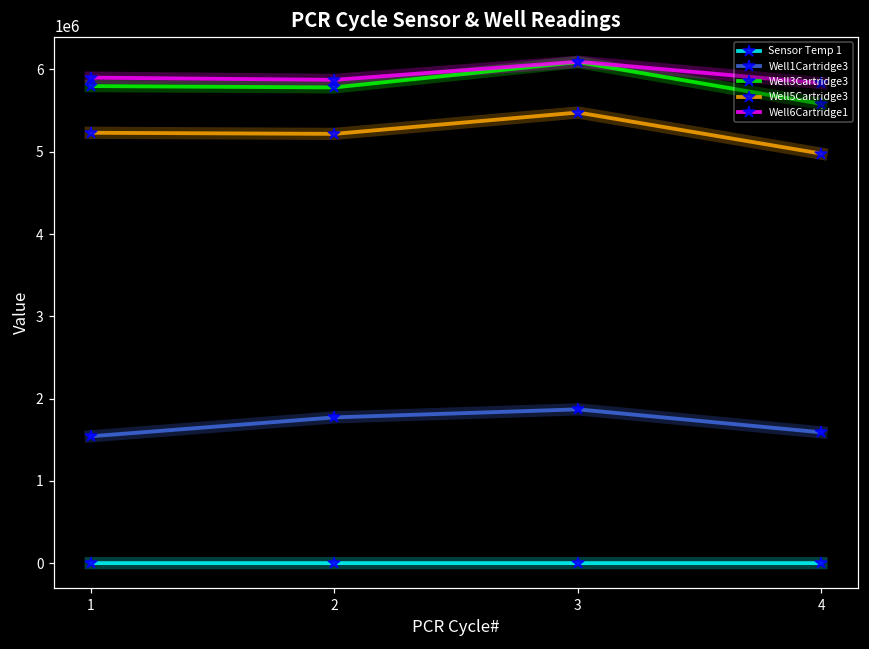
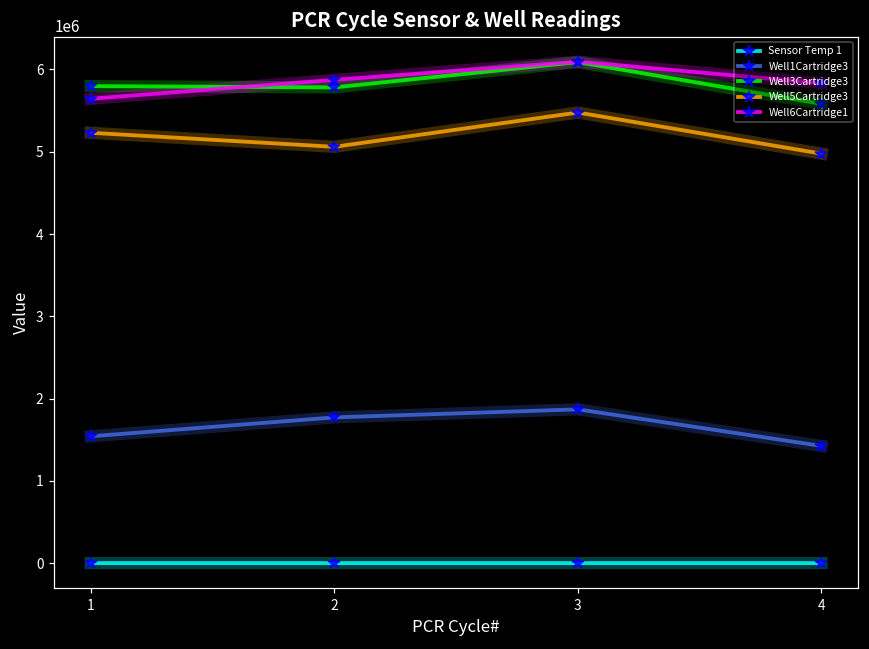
Well6Cartridge1, 1: 5900000 -> 5600000
Well5Cartridge3, 2: 5200000 -> 5100000
Well1Cartridge3, 4: 1600000 -> 1400000
